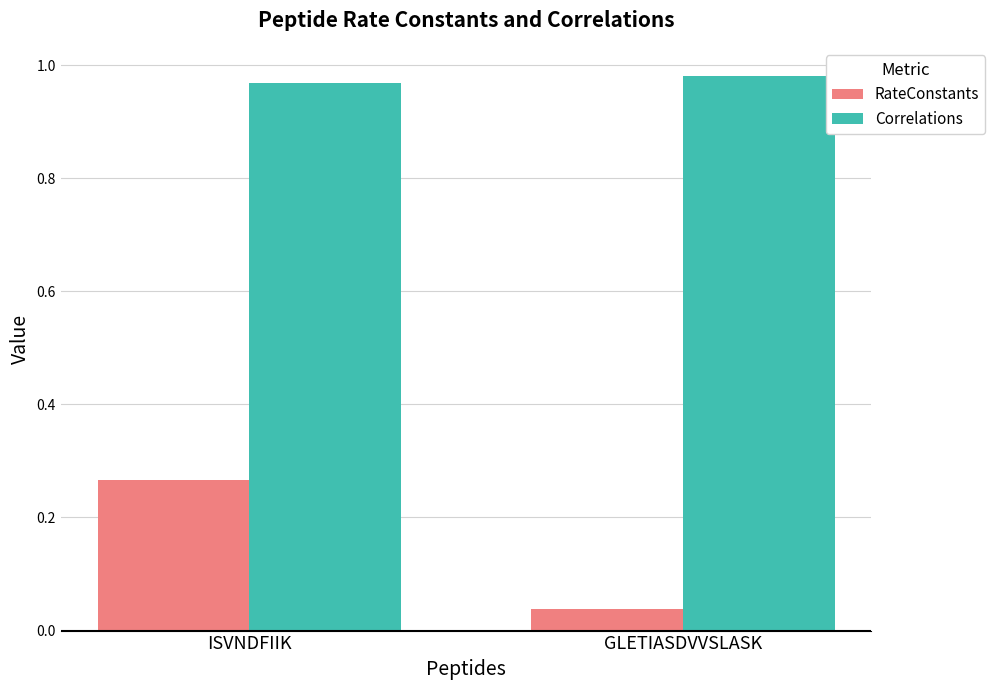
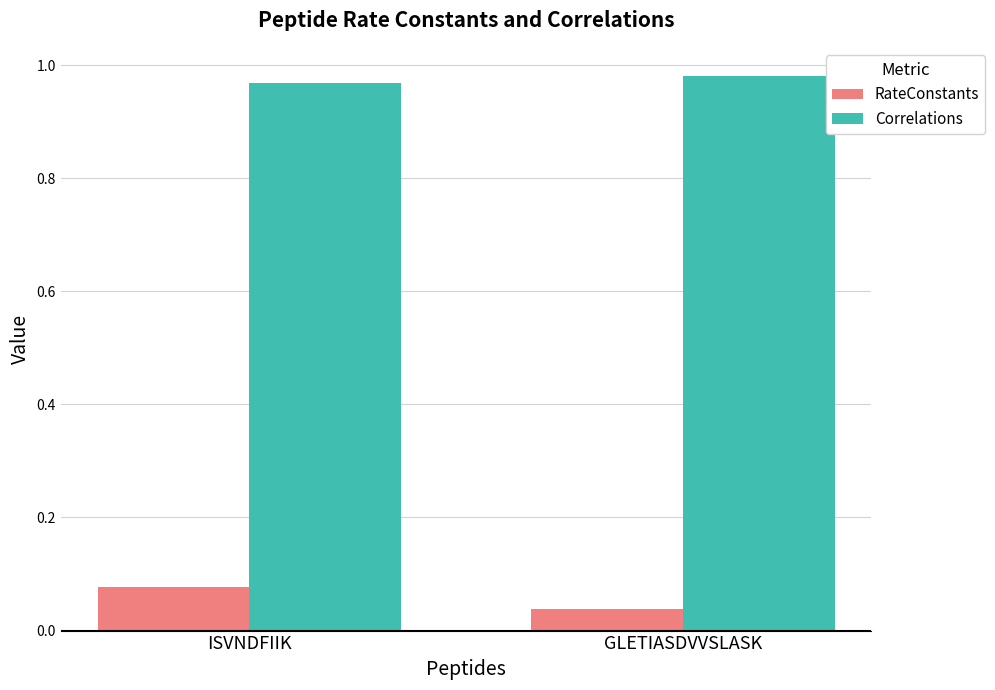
RateConstants, ISVNDFIIK: 0.27 -> 0.08
